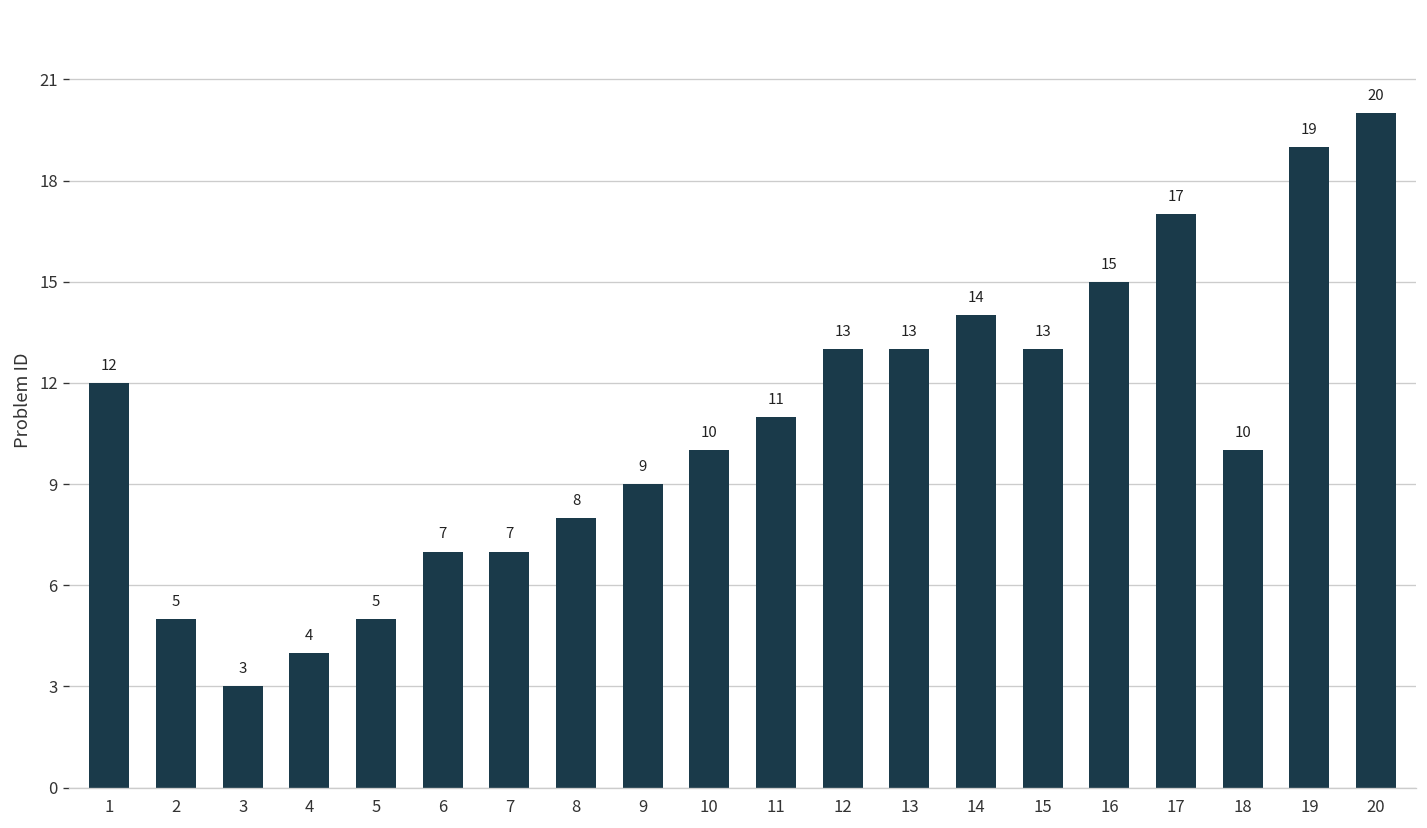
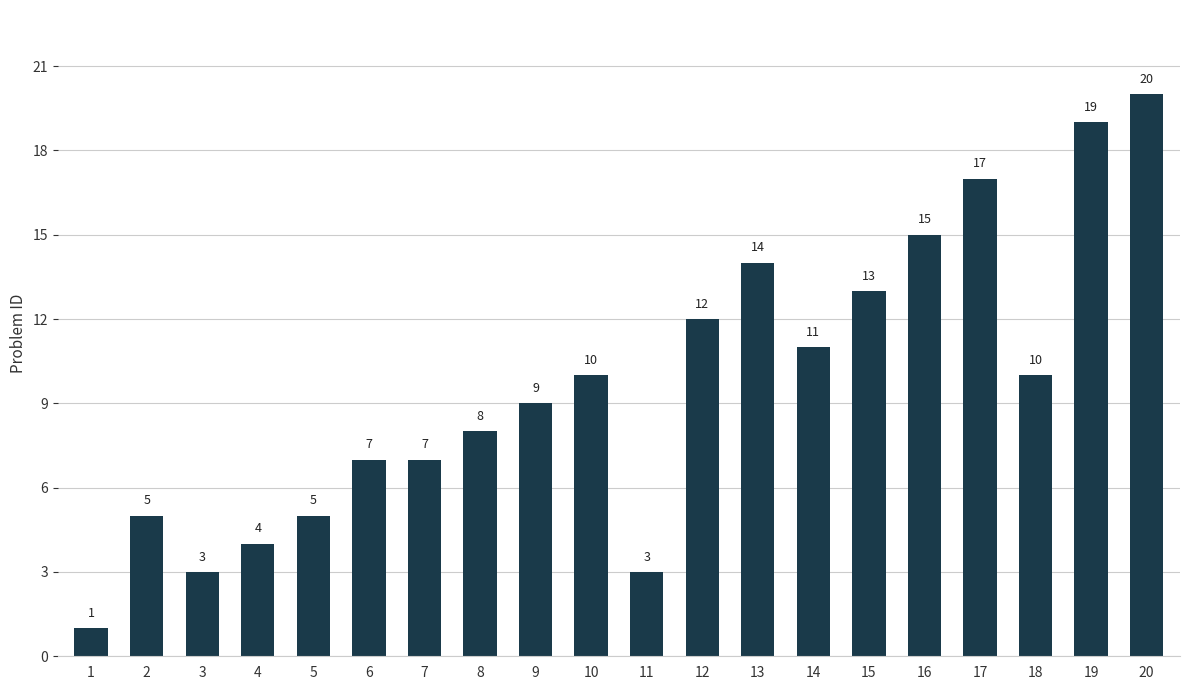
1: 12 -> 1
11: 11 -> 3
12: 13 -> 12
13: 13 -> 14
14: 14 -> 11
